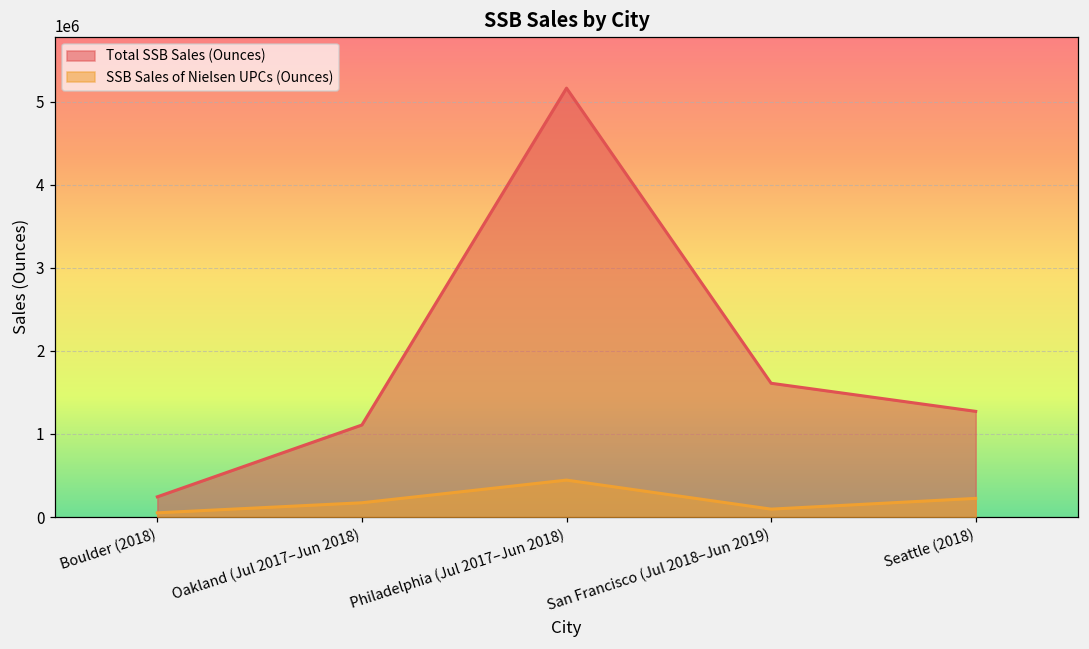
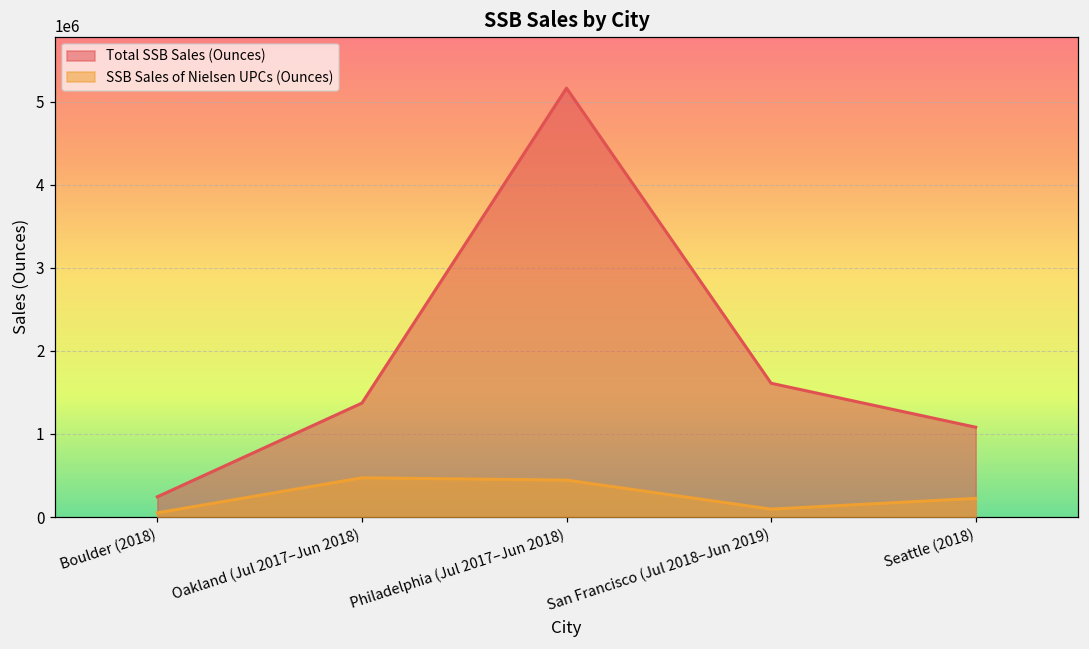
Total SSB Sales (Ounces), Oakland (Jul 2017–Jun 2018): 1100000 -> 1400000
SSB Sales of Nielsen UPCs (Ounces), Oakland (Jul 2017–Jun 2018): 200000 -> 500000
Total SSB Sales (Ounces), Seattle (2018): 1300000 -> 1100000
